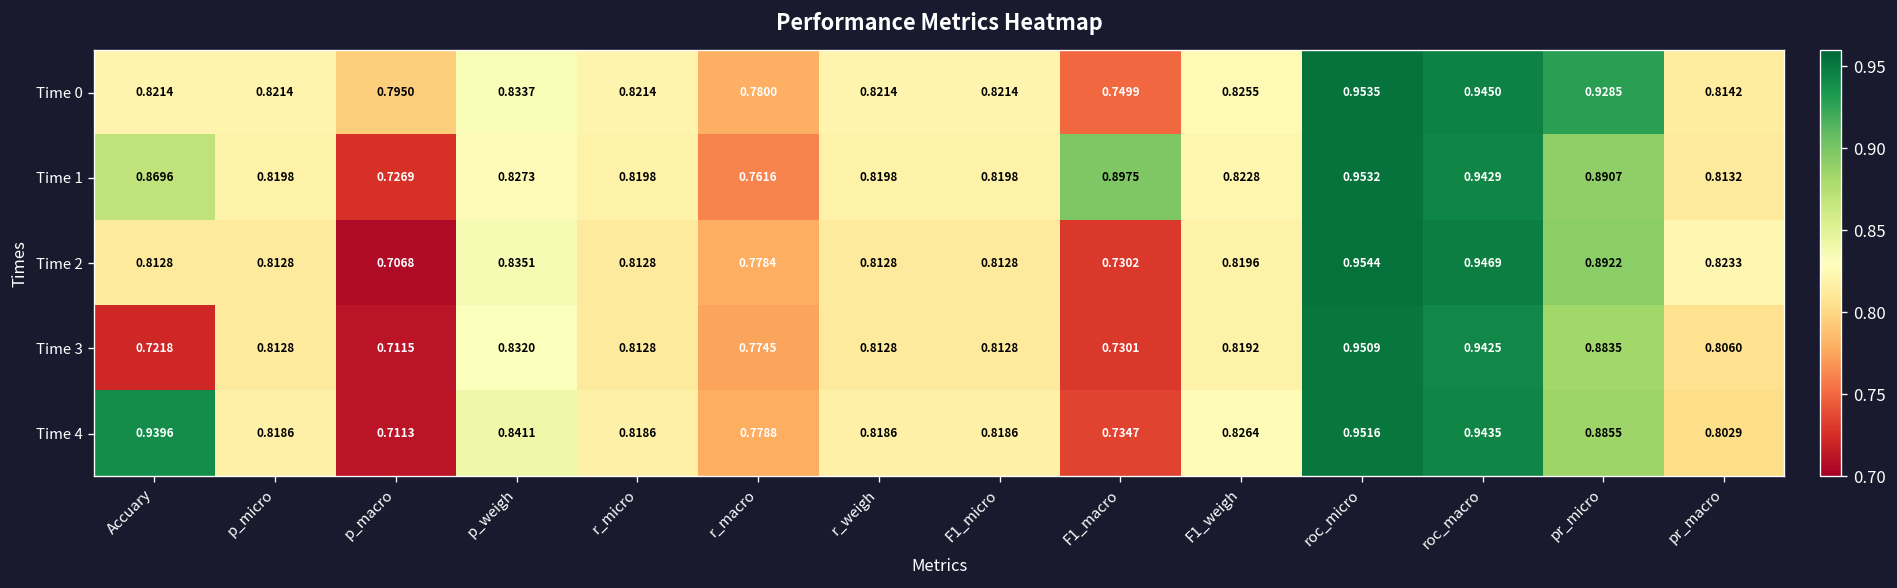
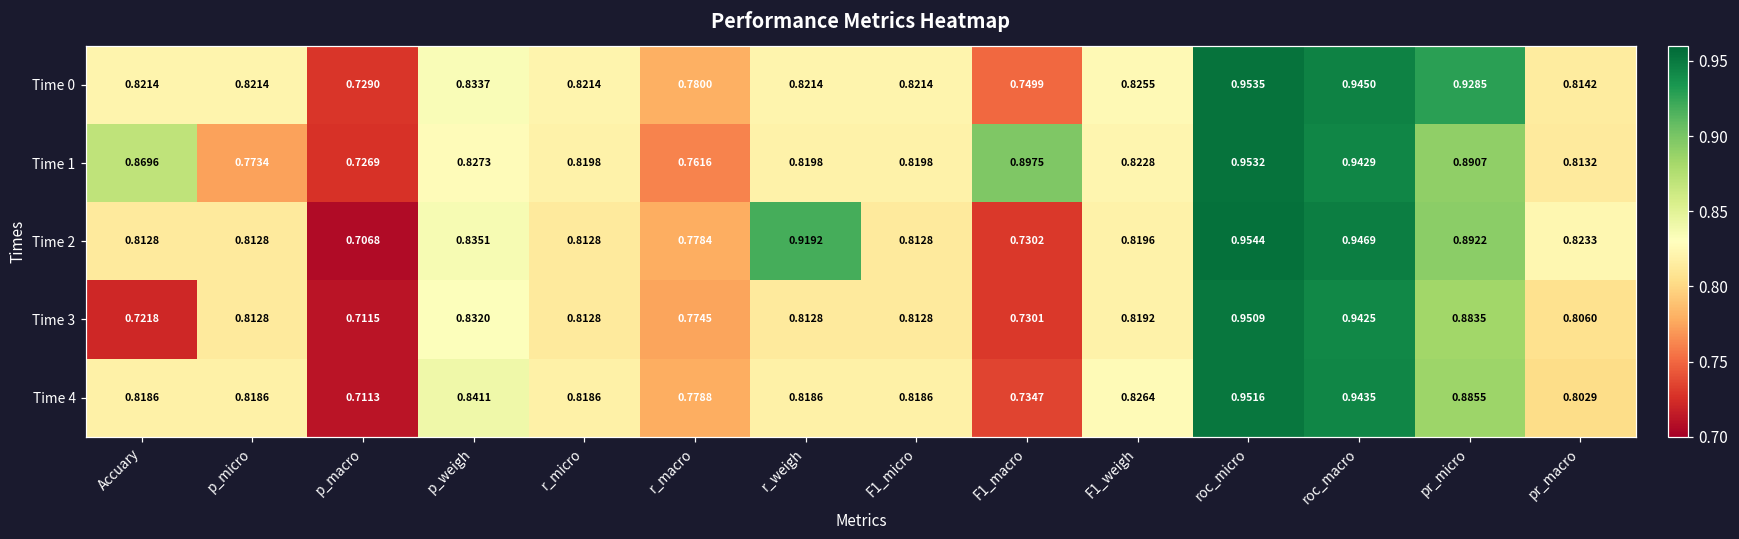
Time 0, p_macro: 0.7950 -> 0.7290
Time 1, p_micro: 0.8198 -> 0.7734
Time 2, r_weigh: 0.8128 -> 0.9192
Time 4, Accuary: 0.9396 -> 0.8186
